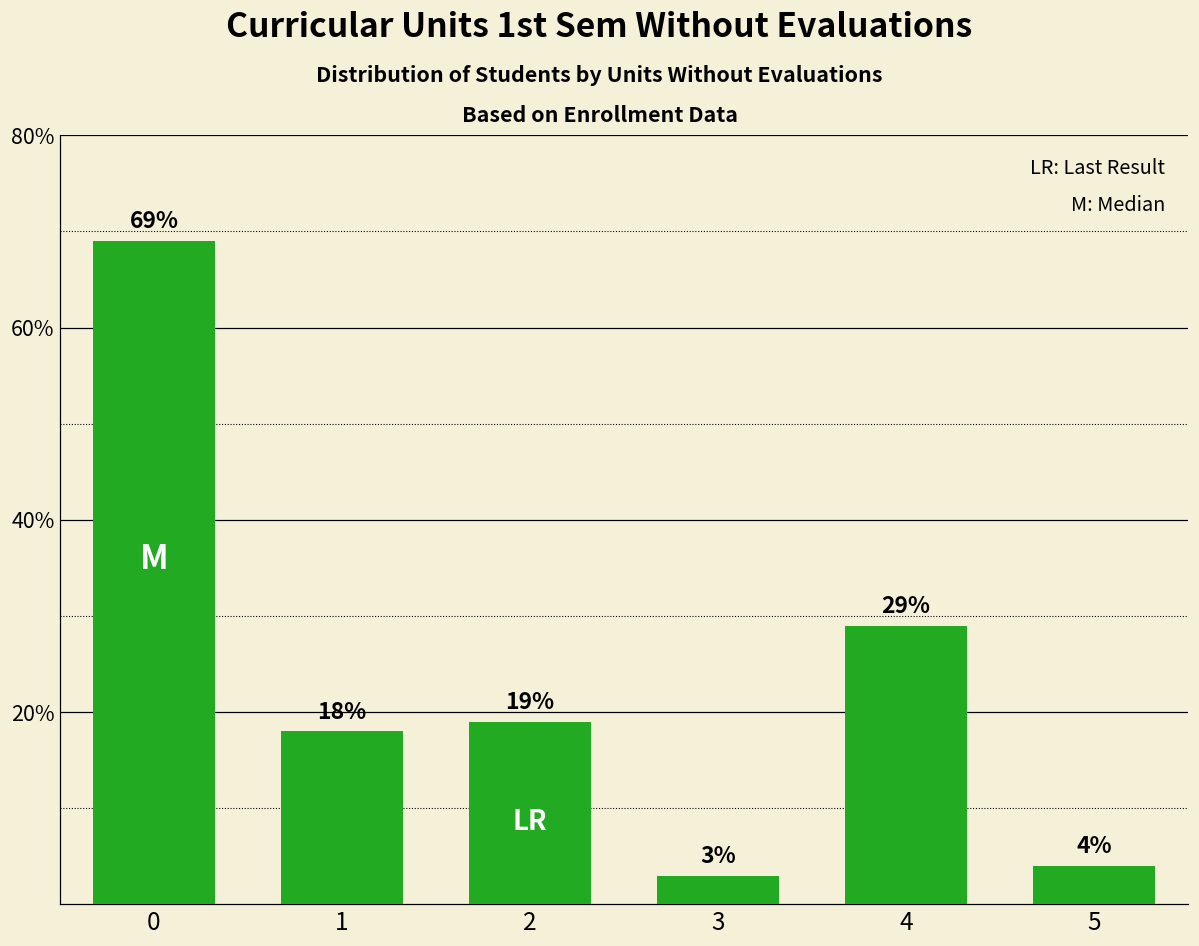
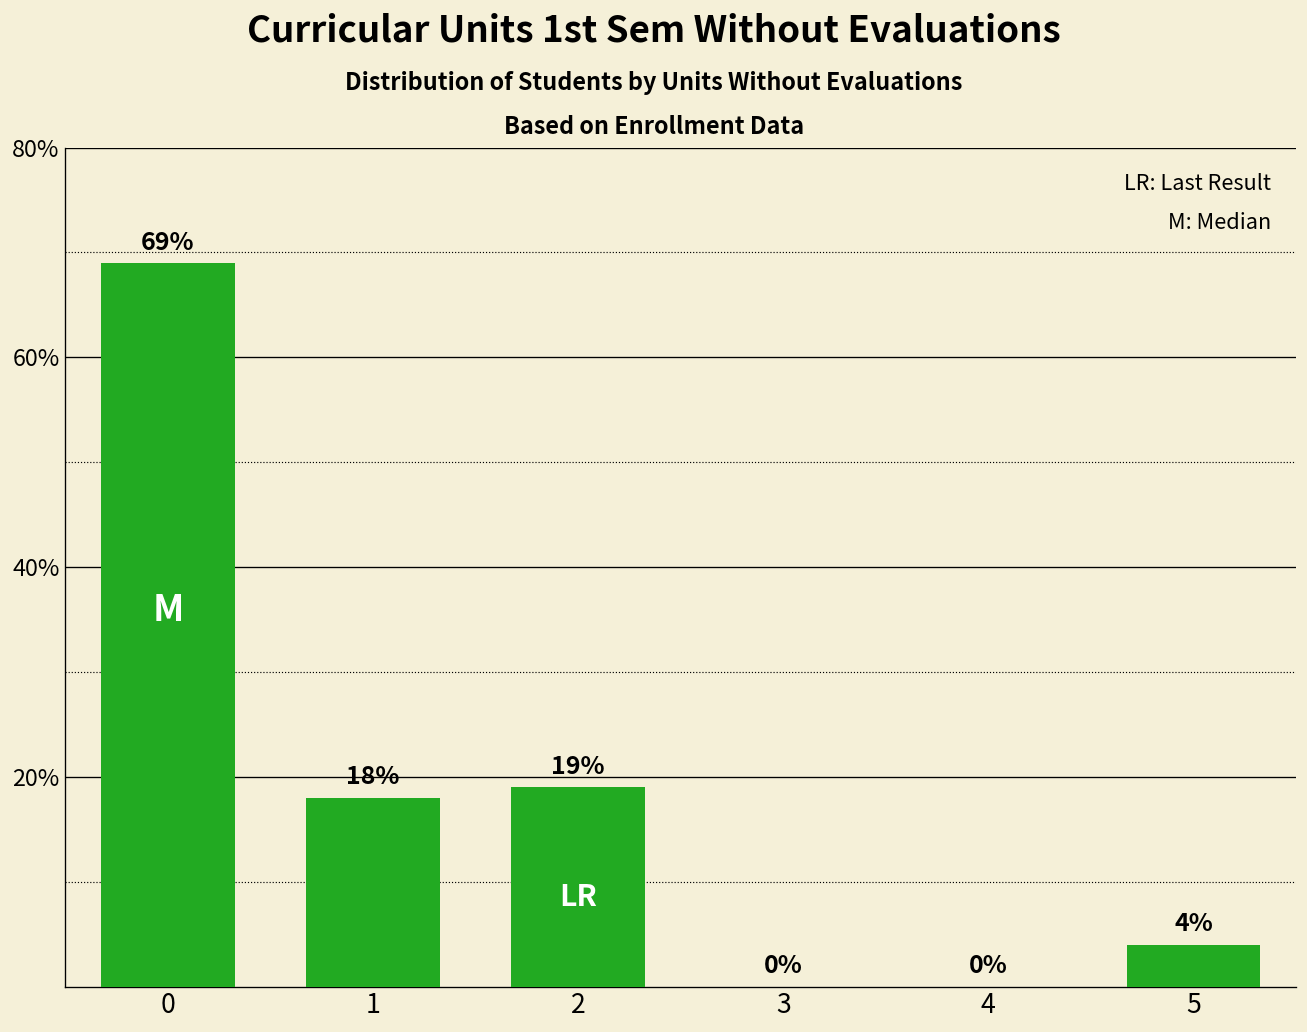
3: 3% -> 0%
4: 29% -> 0%
